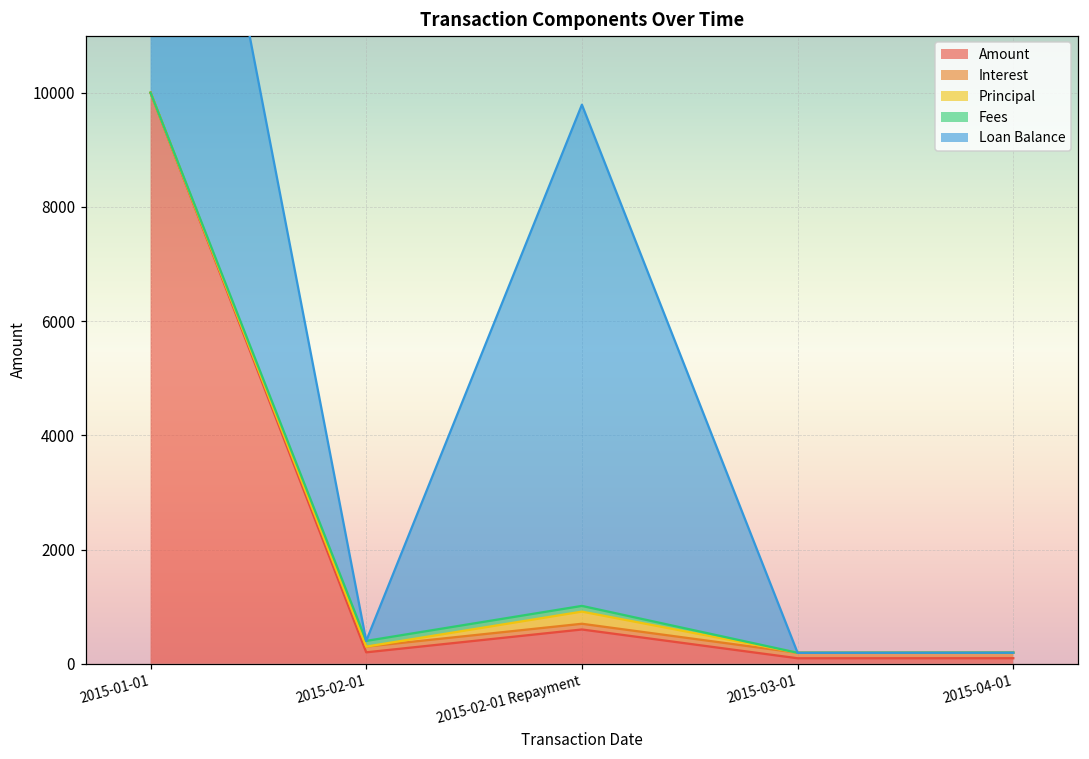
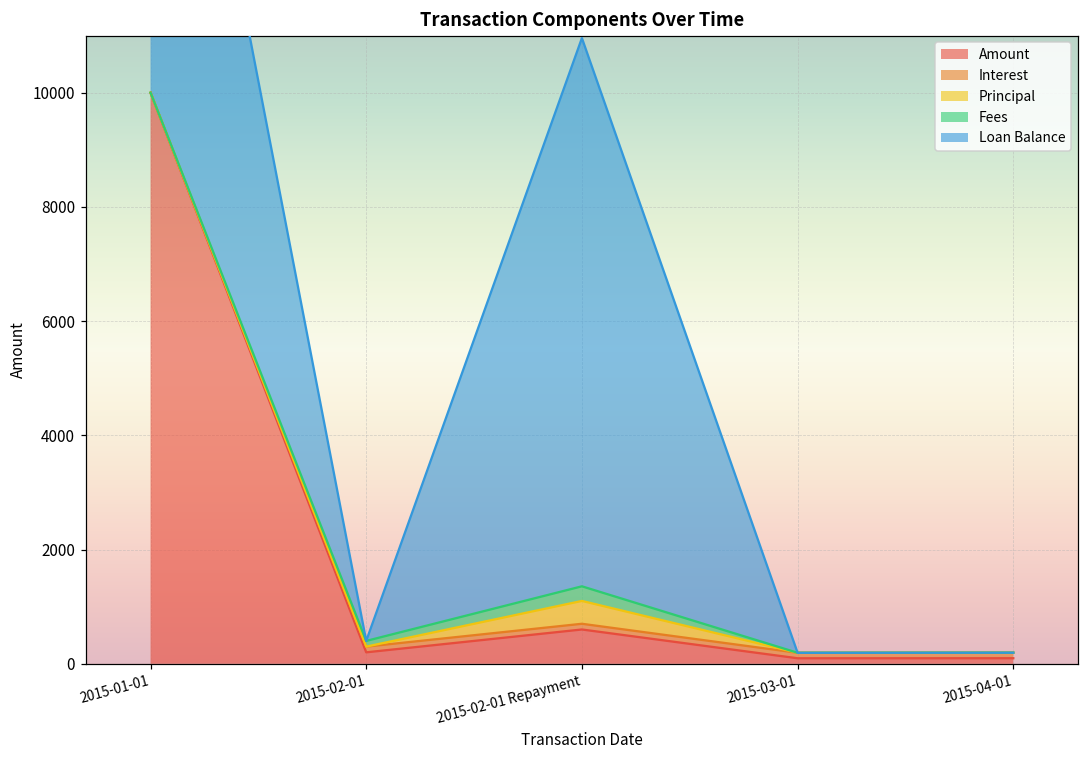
Principal, 2015-02-01 Repayment: 200 -> 400
Fees, 2015-02-01 Repayment: 100 -> 300
Loan Balance, 2015-02-01 Repayment: 8800 -> 9600
